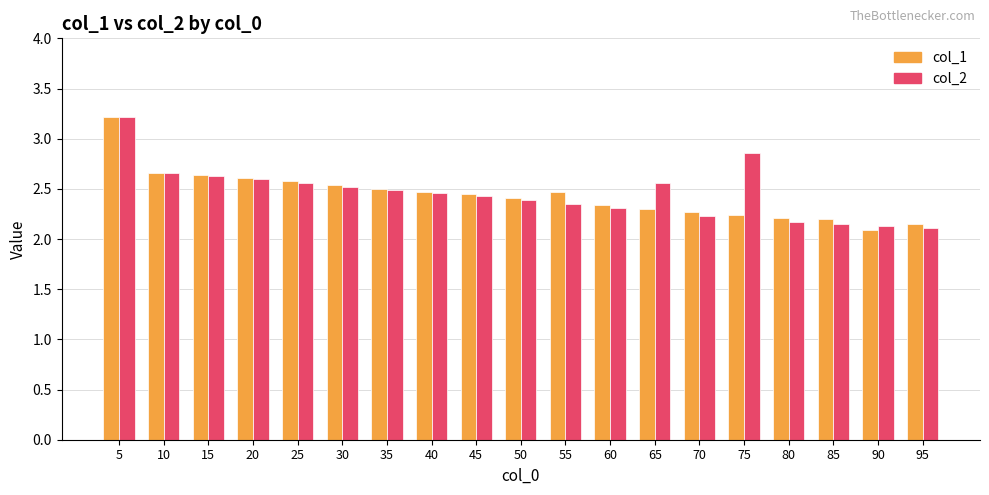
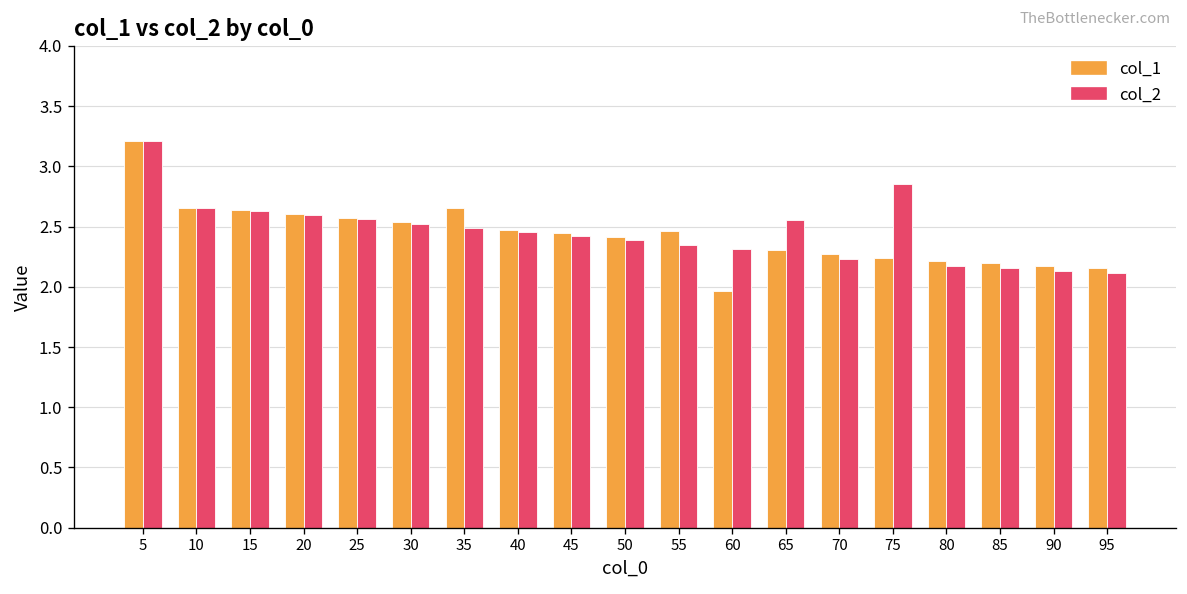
col_1, 35: 2.50 -> 2.65
col_1, 60: 2.34 -> 1.97
col_1, 90: 2.09 -> 2.17
